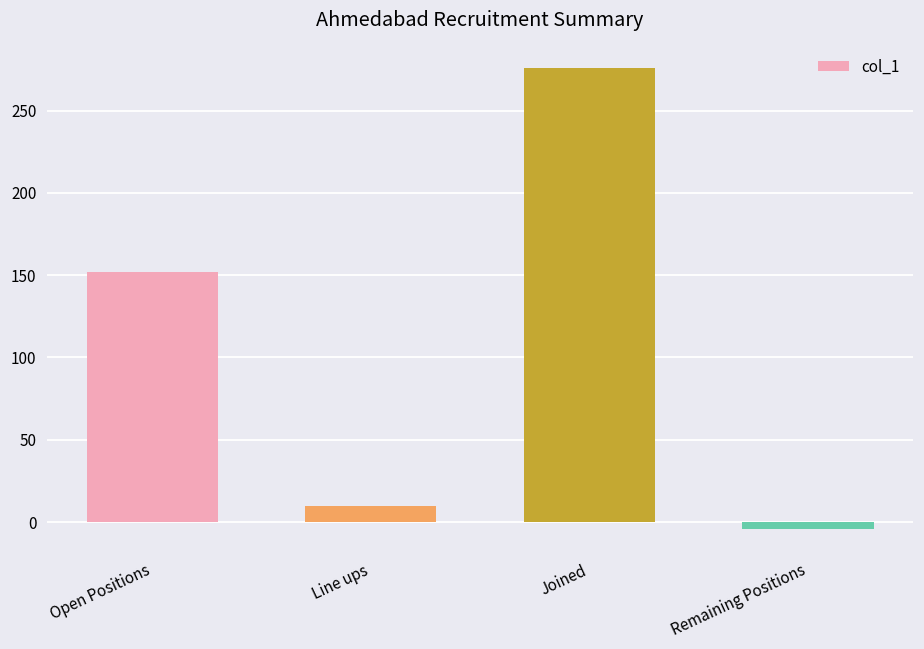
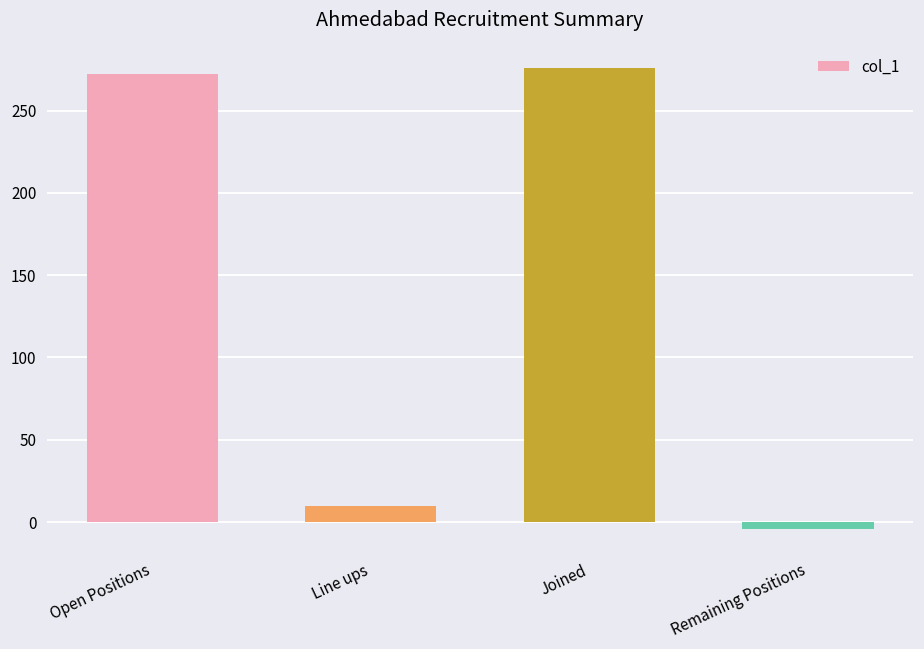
Open Positions: 152 -> 272
